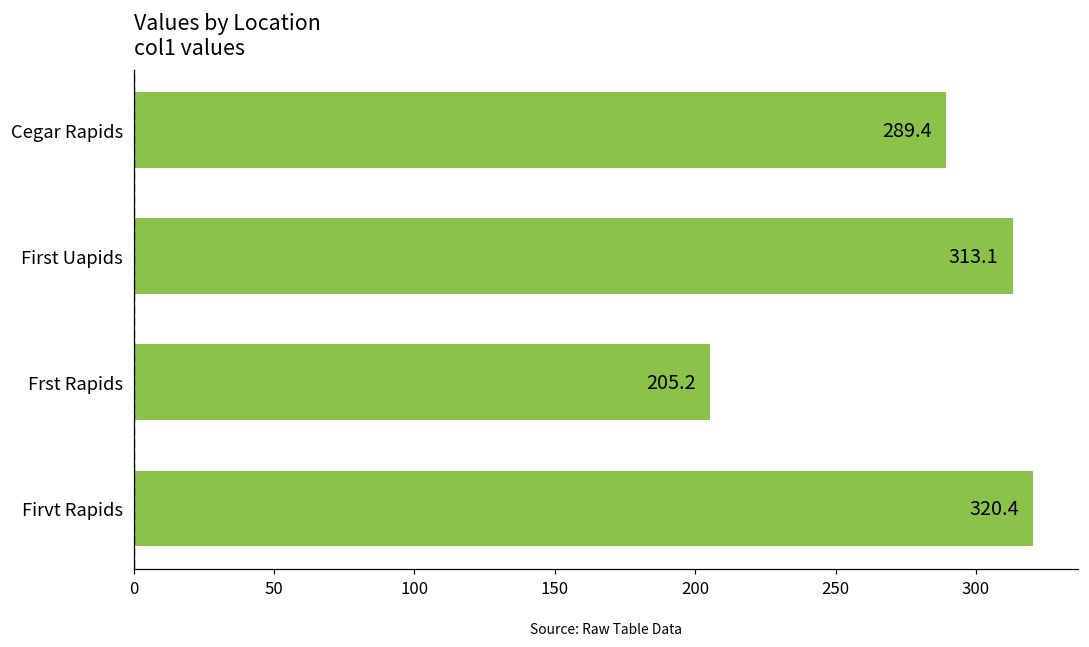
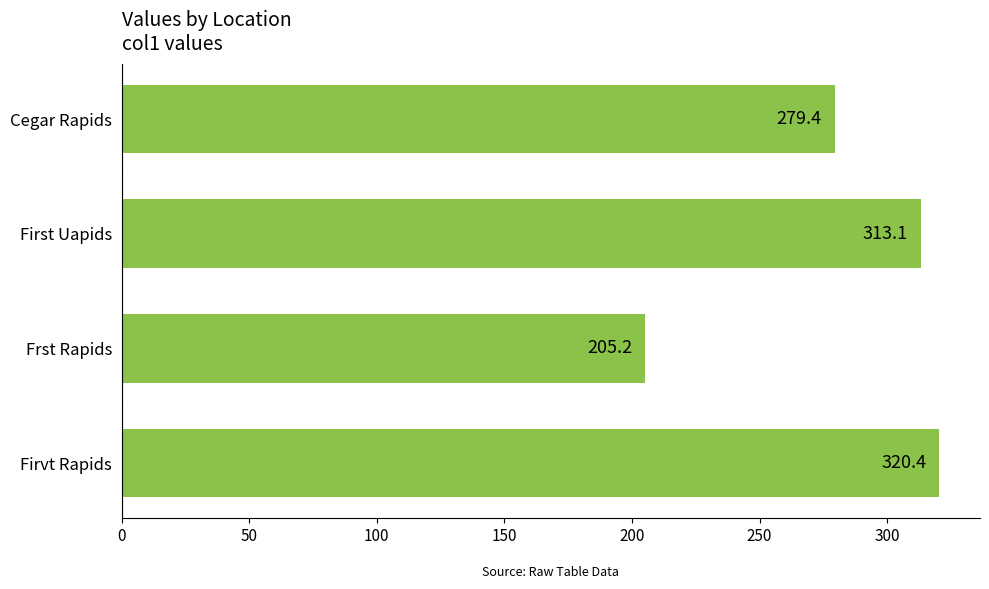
Cegar Rapids: 289.4 -> 279.4
